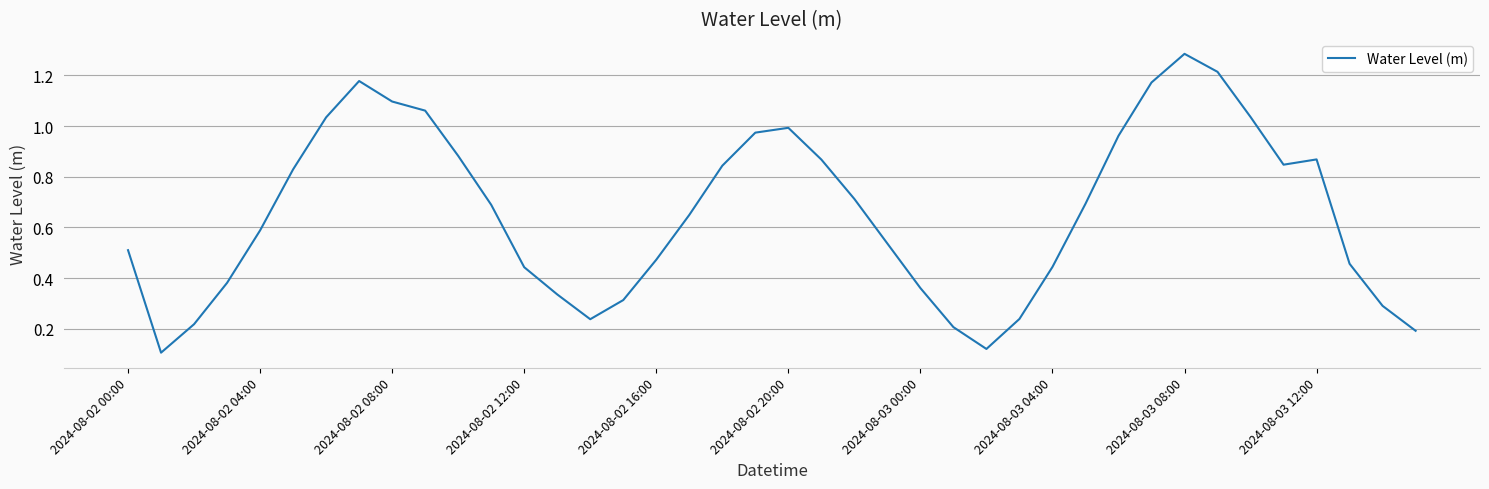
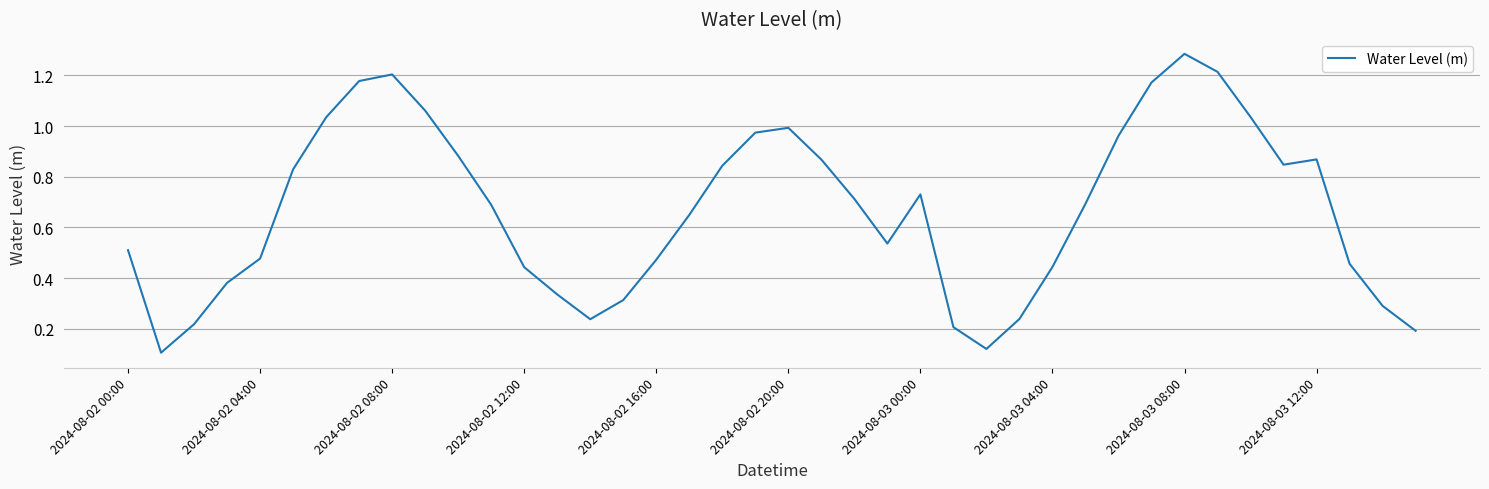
2024-08-02 04:00: 0.59 -> 0.48
2024-08-02 08:00: 1.10 -> 1.20
2024-08-03 00:00: 0.36 -> 0.73
